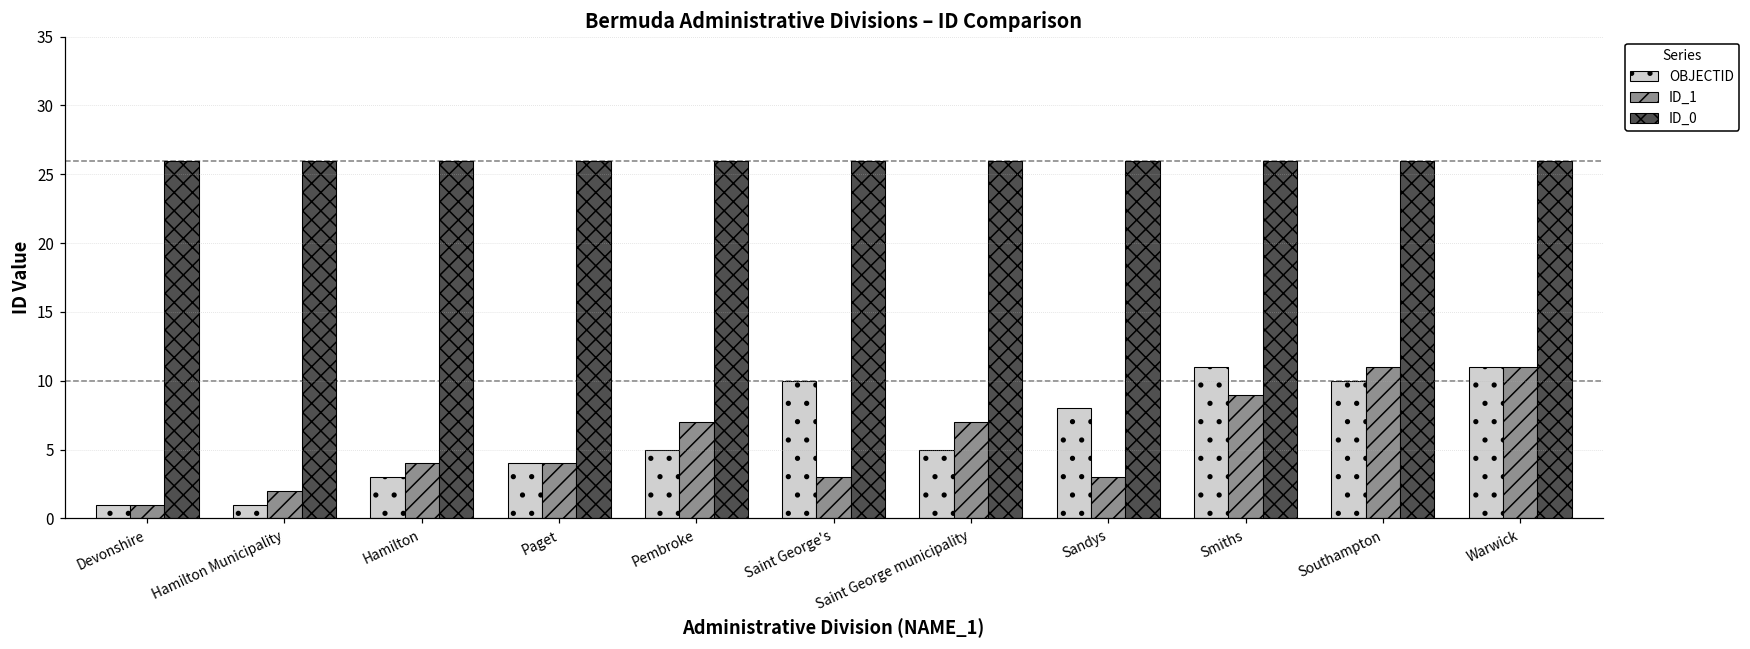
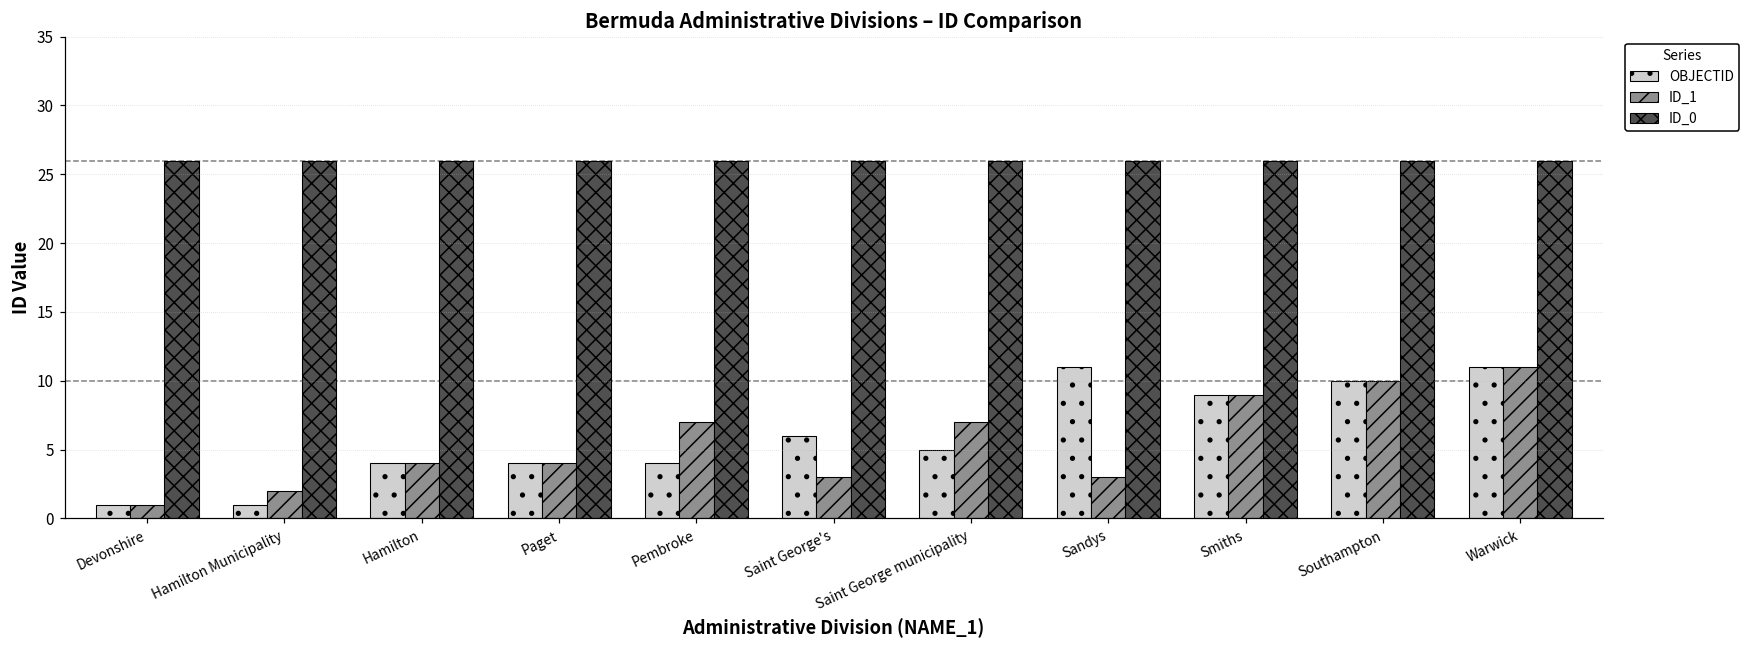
OBJECTID, Hamilton: 3 -> 4
OBJECTID, Pembroke: 5 -> 4
OBJECTID, Saint George's: 10 -> 6
OBJECTID, Sandys: 8 -> 11
OBJECTID, Smiths: 11 -> 9
ID_1, Southampton: 11 -> 10
